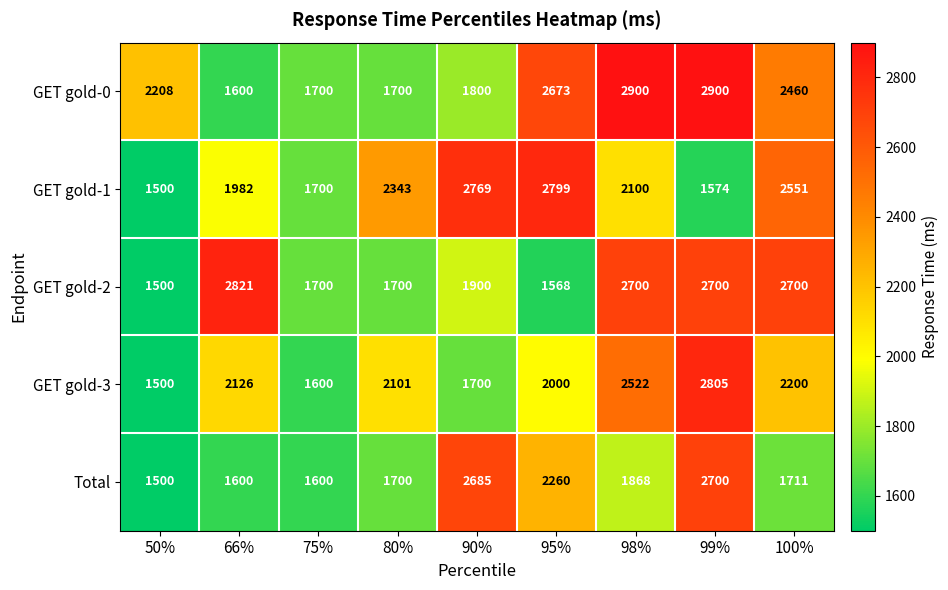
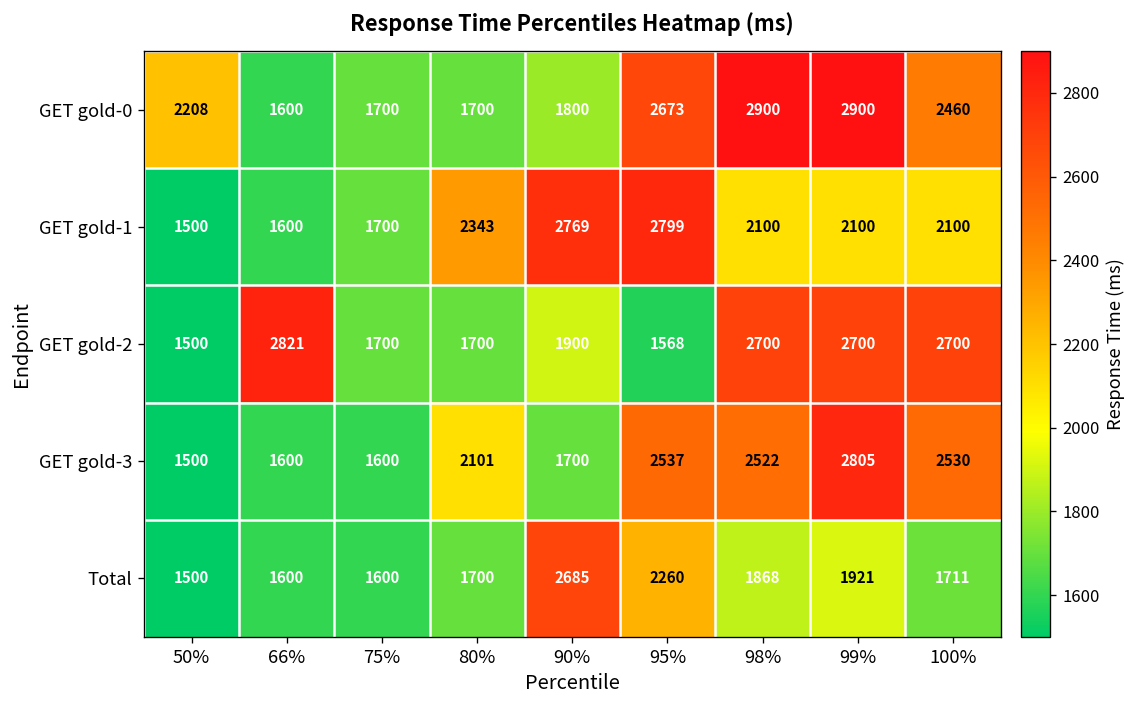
GET gold-1, 66%: 1982 -> 1600
GET gold-1, 99%: 1574 -> 2100
GET gold-1, 100%: 2551 -> 2100
GET gold-3, 66%: 2126 -> 1600
GET gold-3, 95%: 2000 -> 2537
GET gold-3, 100%: 2200 -> 2530
Total, 99%: 2700 -> 1921
